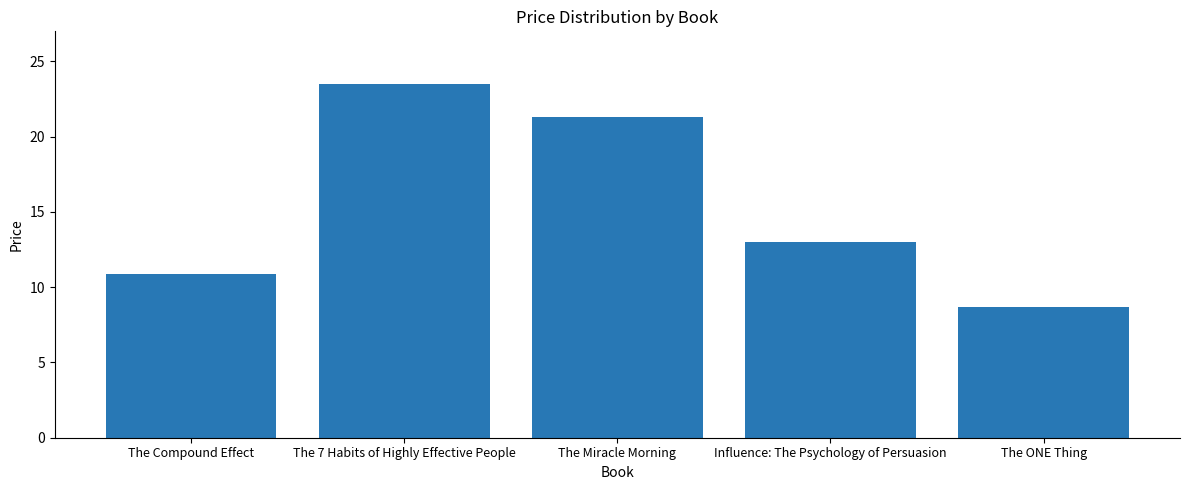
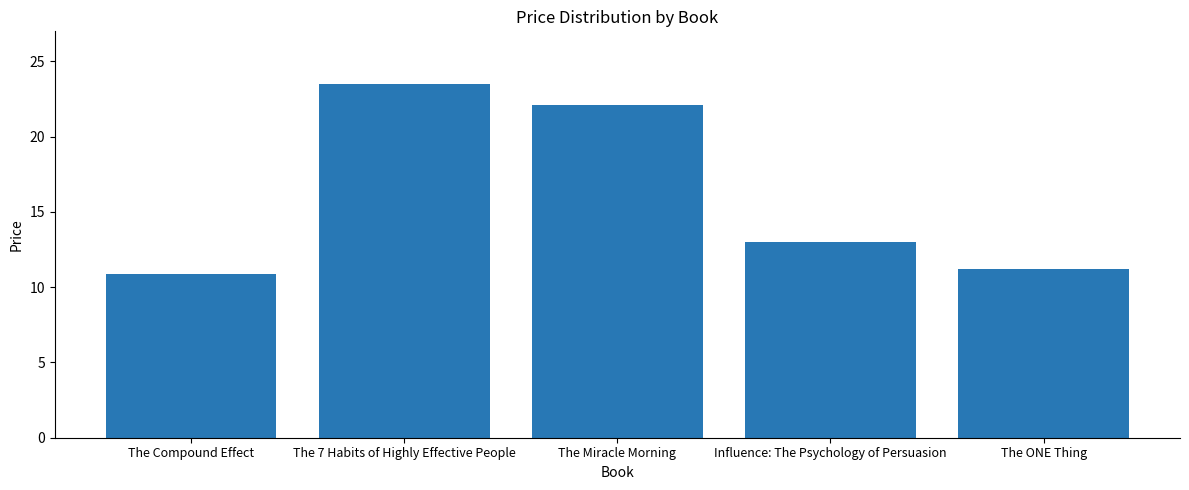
The Miracle Morning: 21.3 -> 22.1
The ONE Thing: 8.7 -> 11.2
